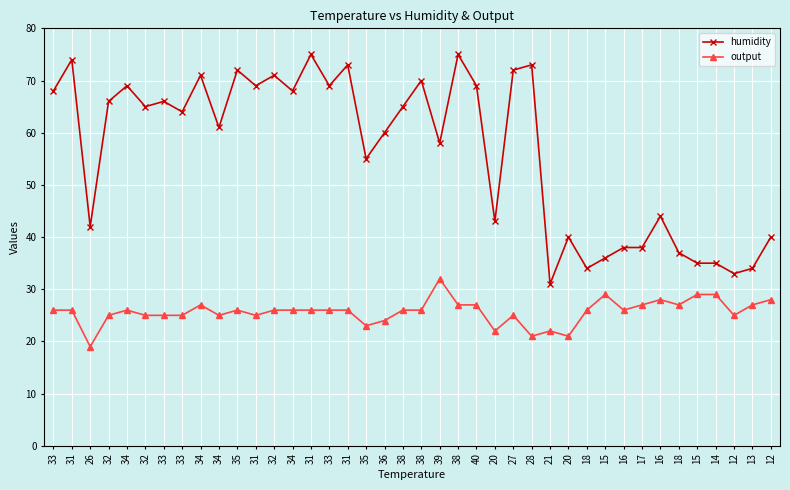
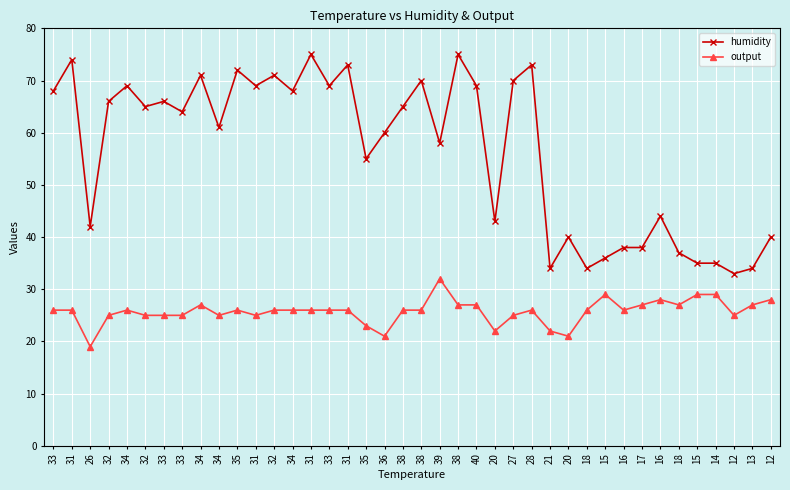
output, 36: 24 -> 21
humidity, 27: 72 -> 70
output, 28: 21 -> 26
humidity, 21: 31 -> 34
